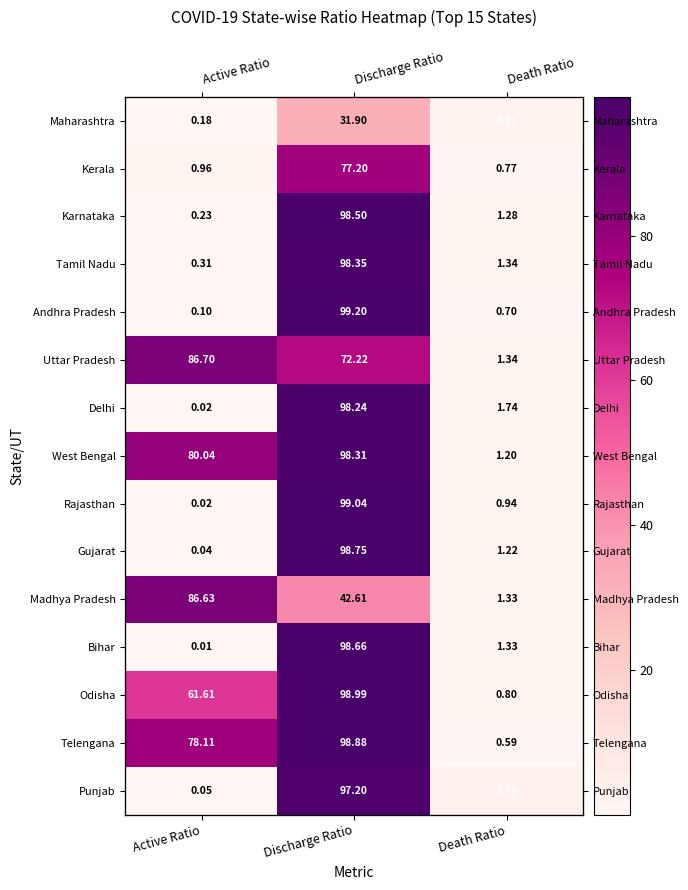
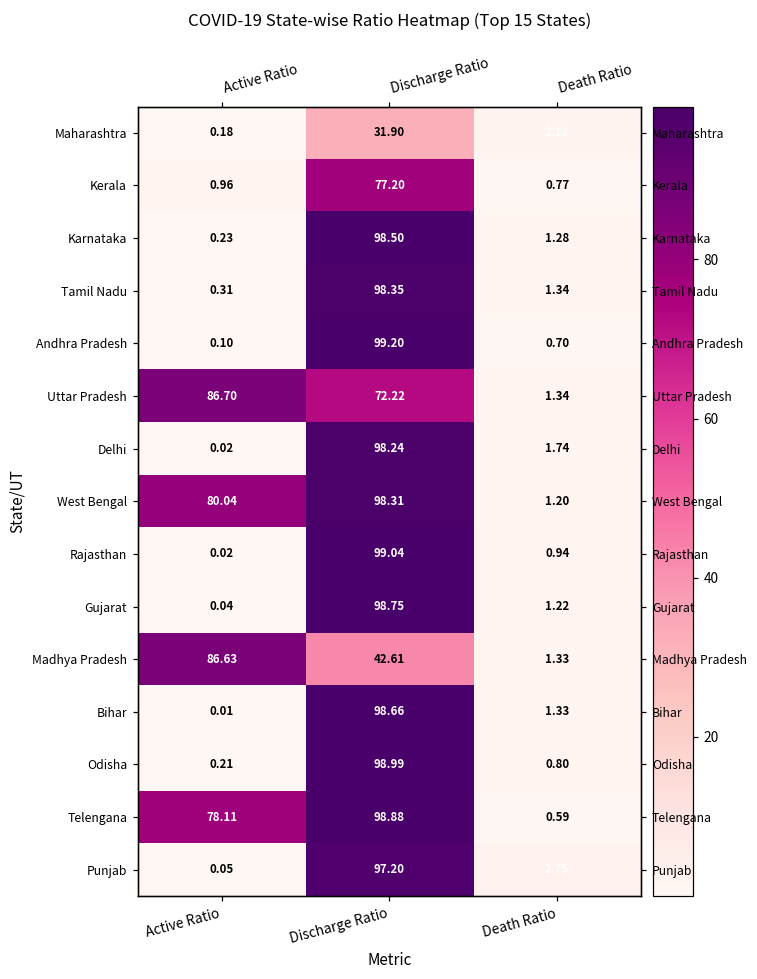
Odisha, Active Ratio: 61.61 -> 0.21
